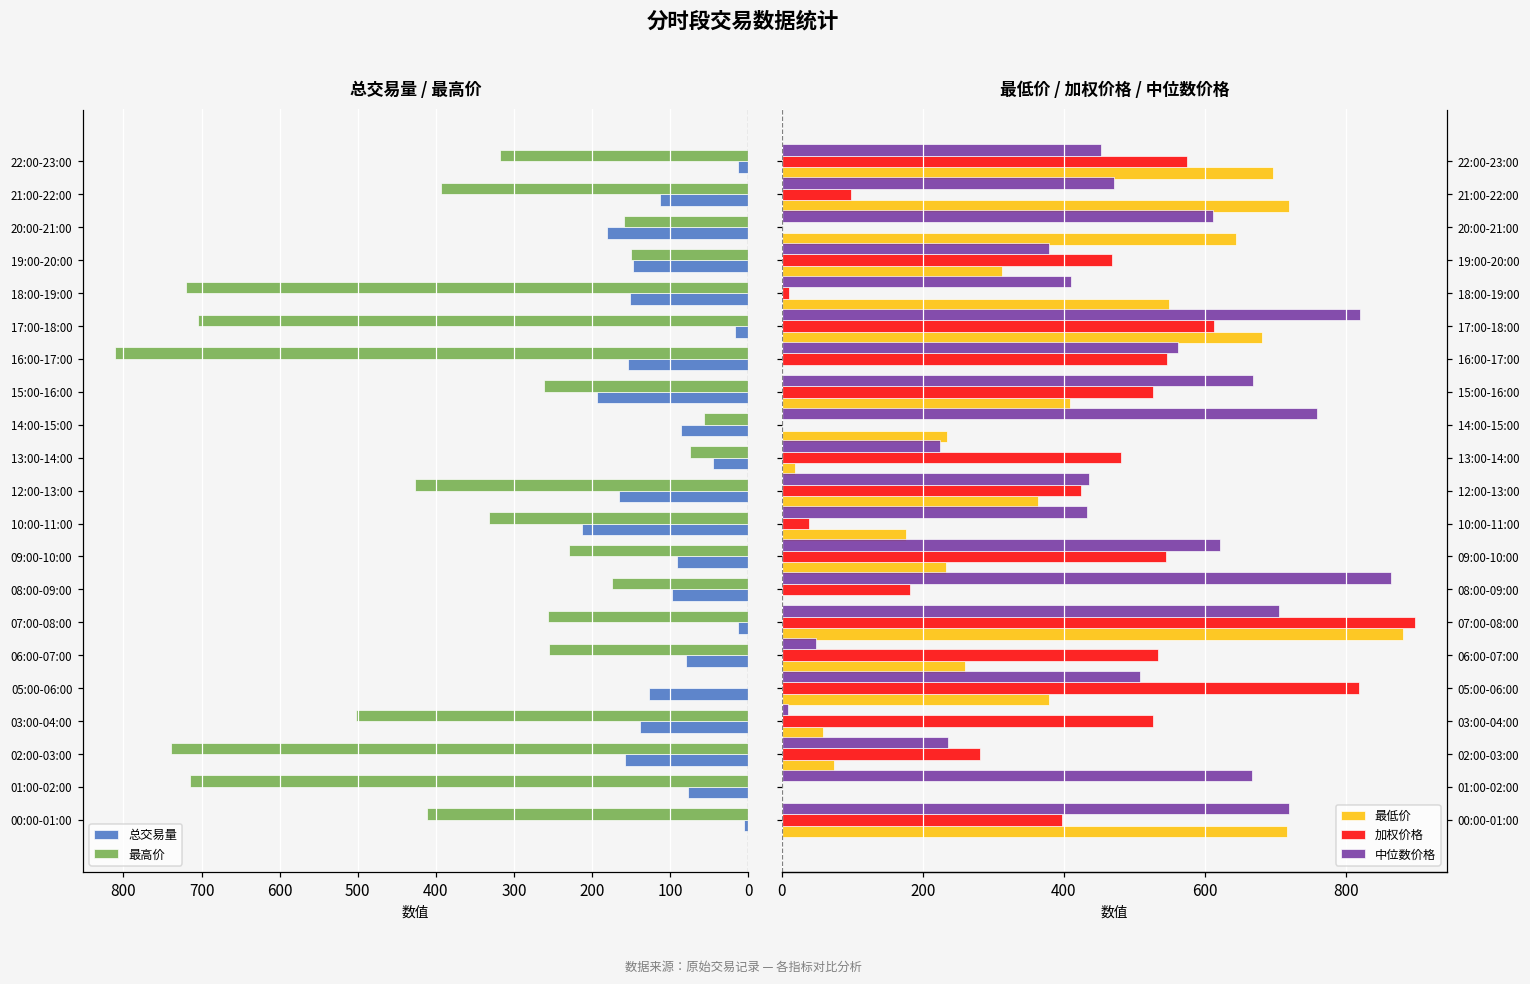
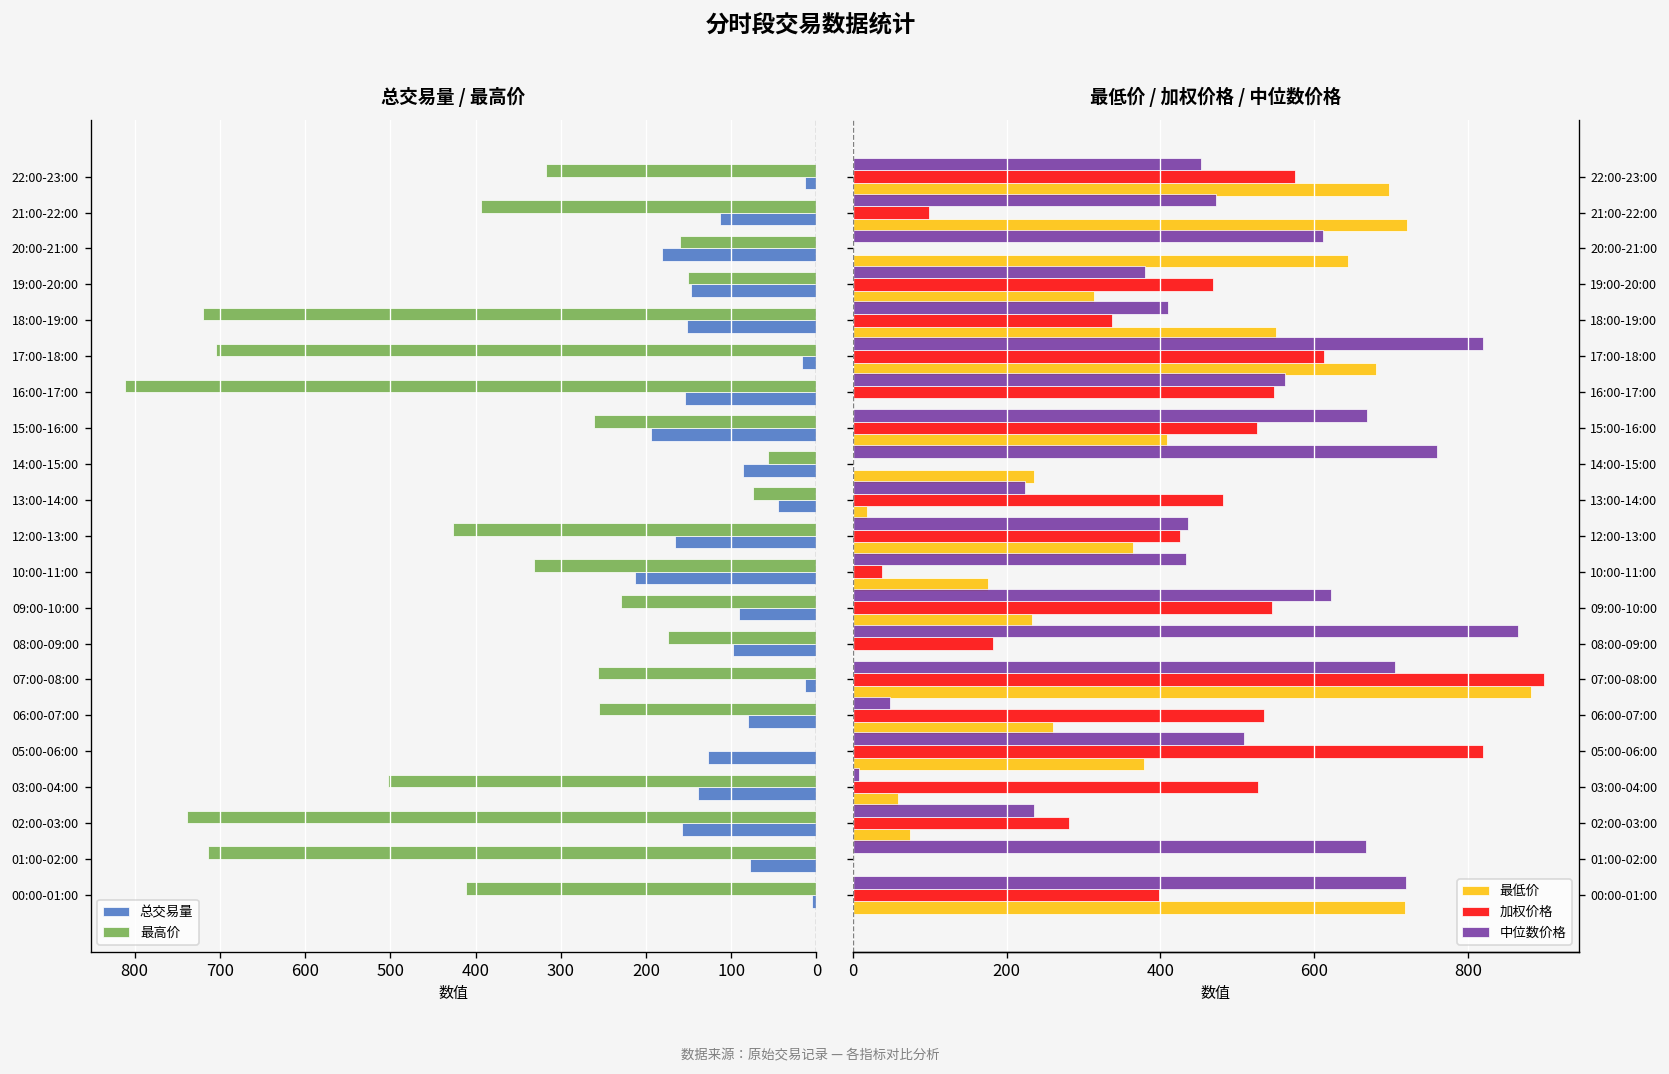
最低价 / 加权价格 / 中位数价格, 加权价格, 18:00-19:00: 10 -> 340
